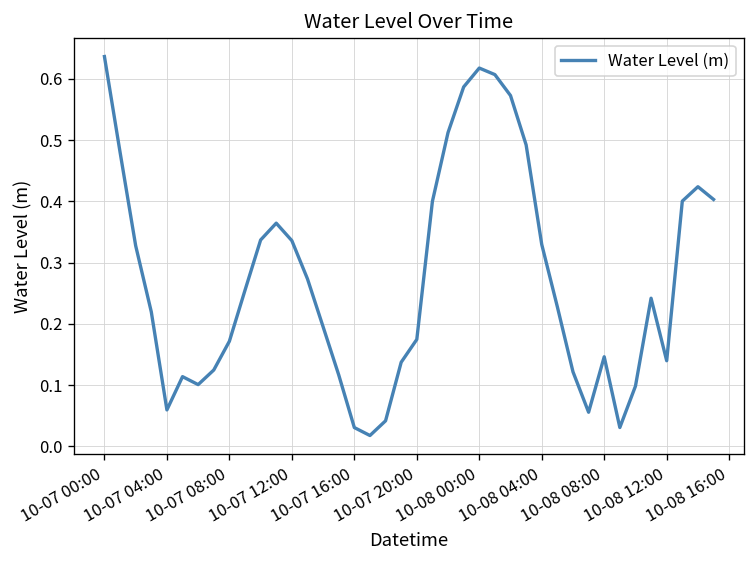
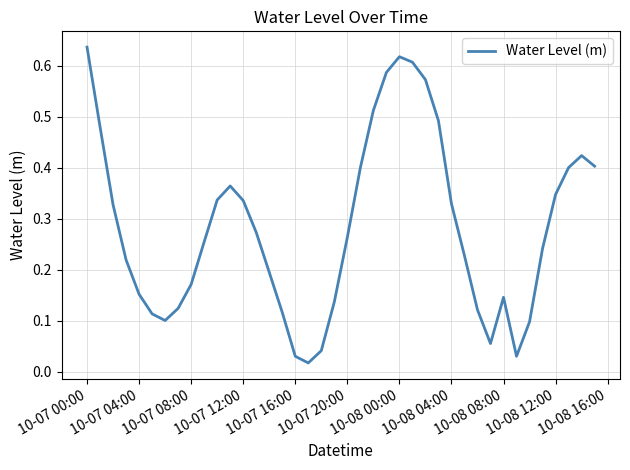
10-07 04:00: 0.06 -> 0.15
10-07 20:00: 0.17 -> 0.26
10-08 12:00: 0.14 -> 0.35
